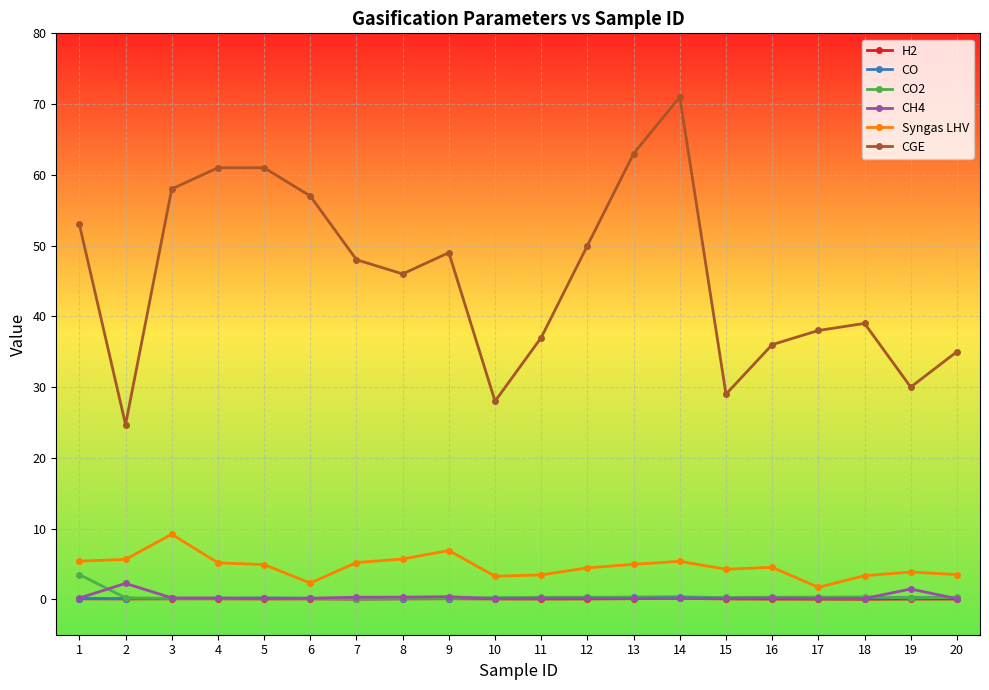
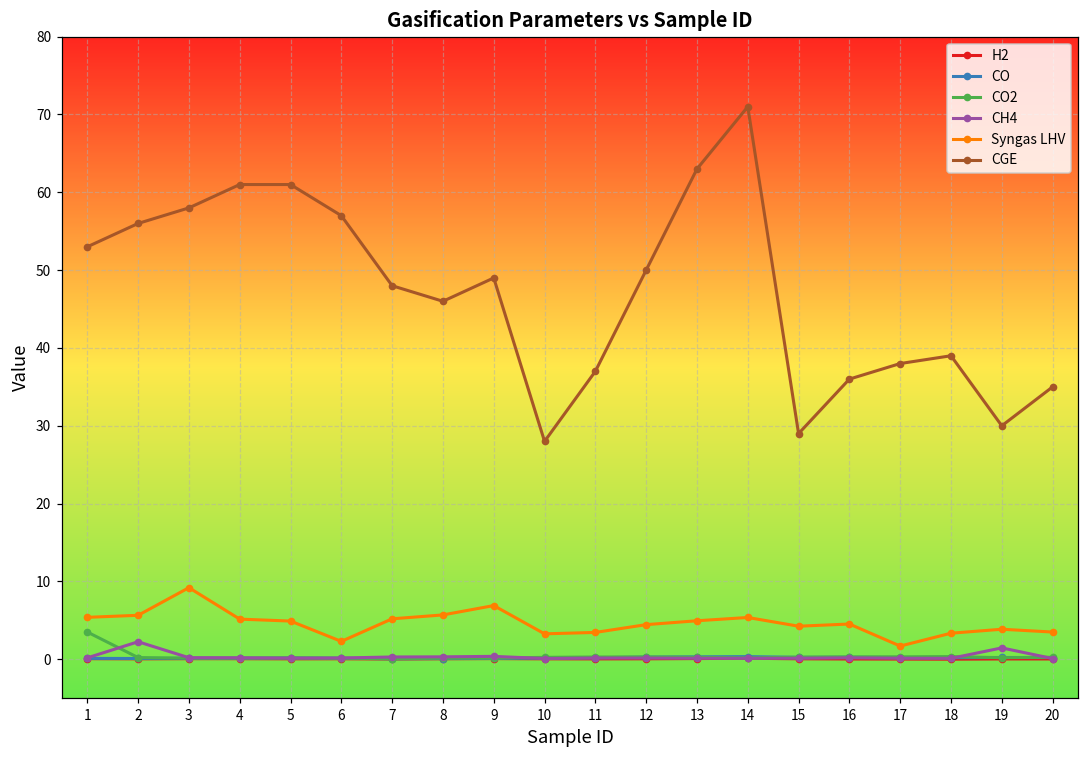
CGE, 2: 25 -> 56
